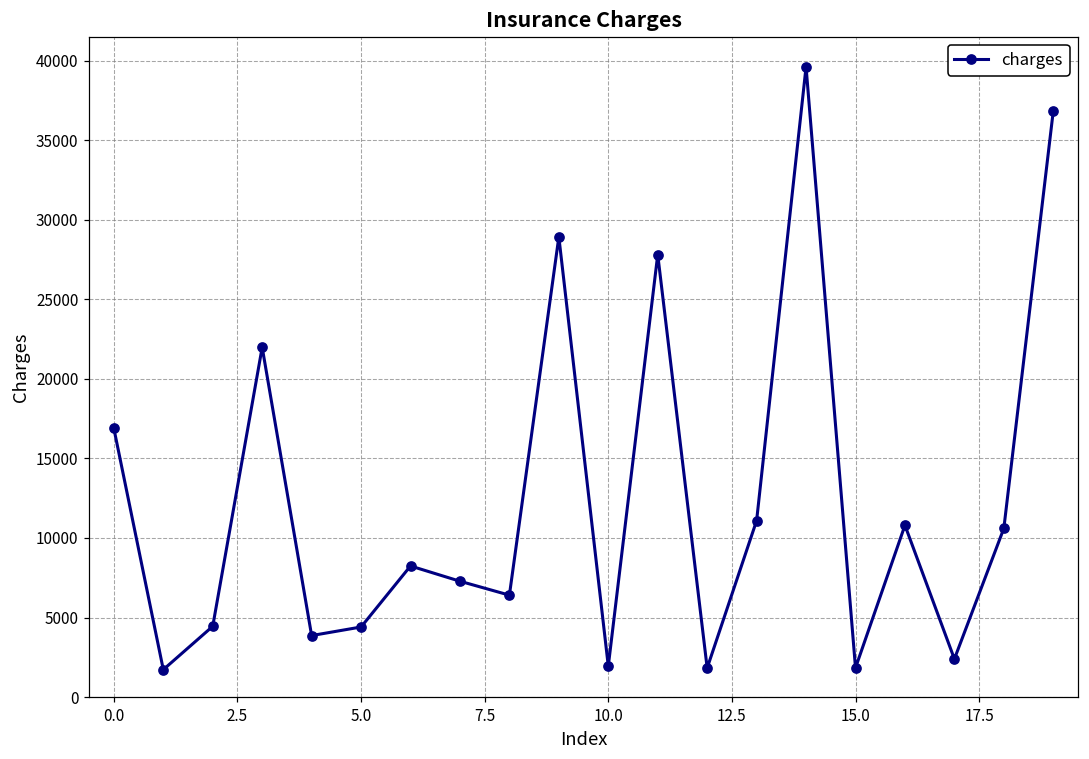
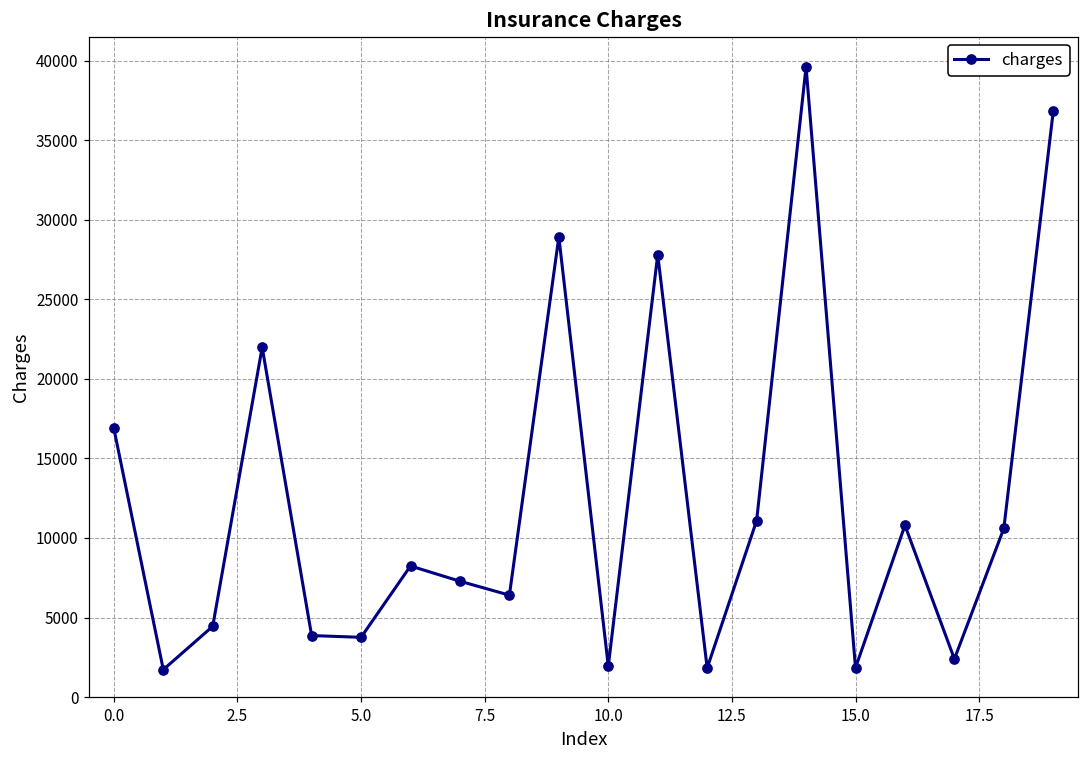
5.0: 4400 -> 3800
